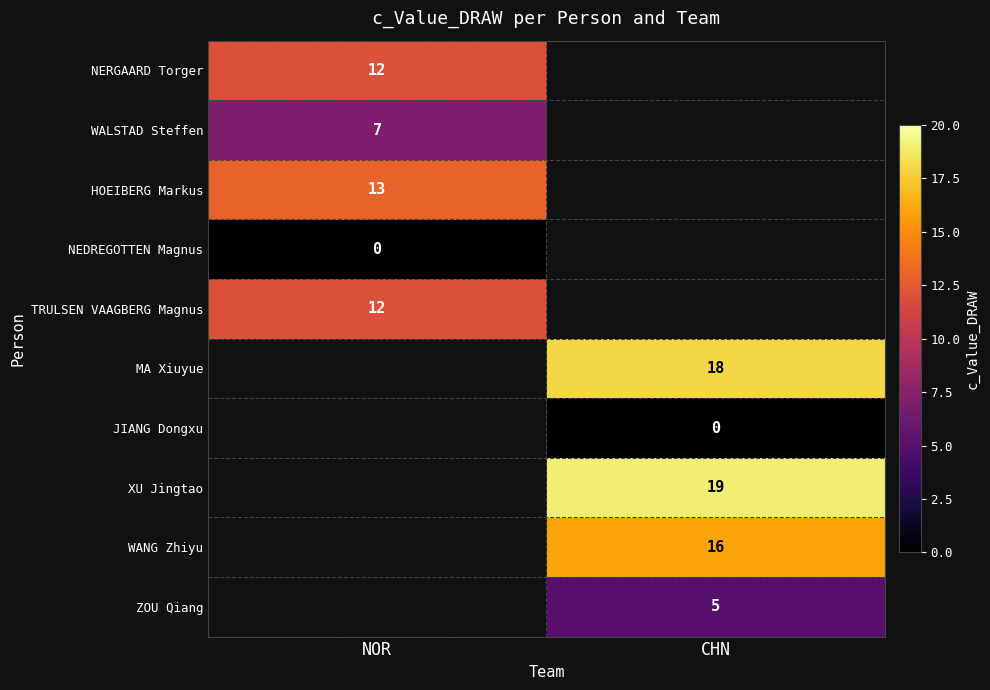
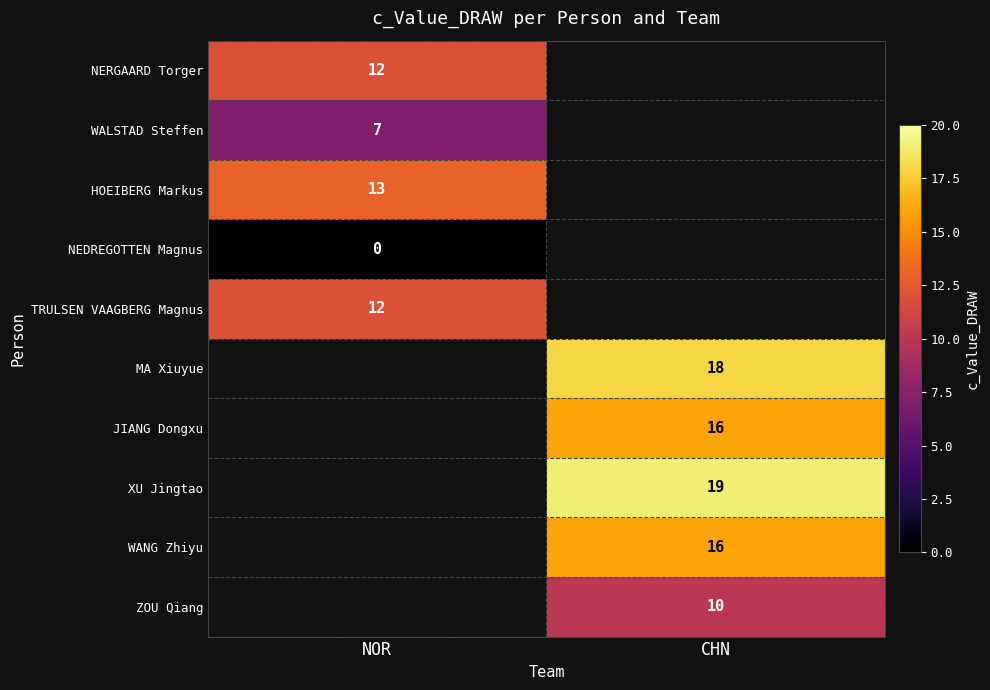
JIANG Dongxu, CHN: 0 -> 16
ZOU Qiang, CHN: 5 -> 10
